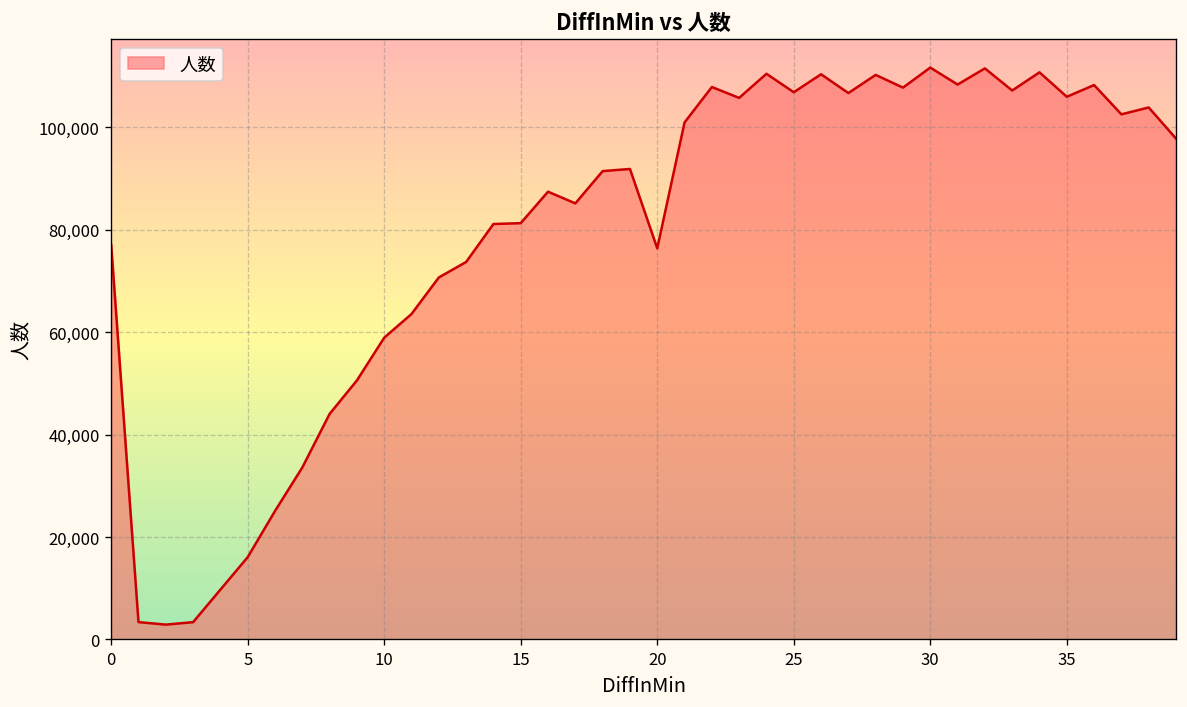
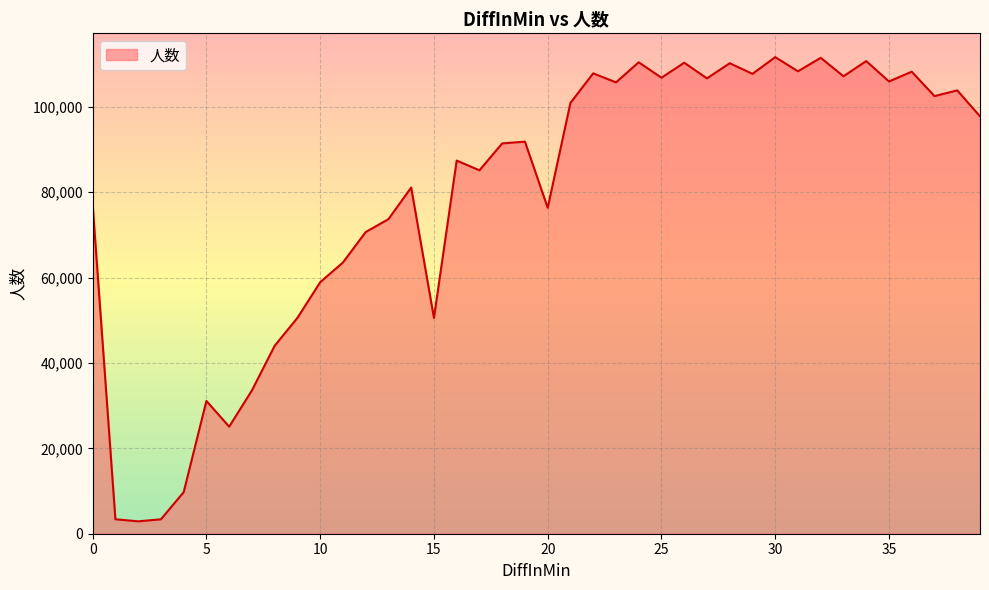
5: 16,000 -> 31,000
15: 81,000 -> 51,000
